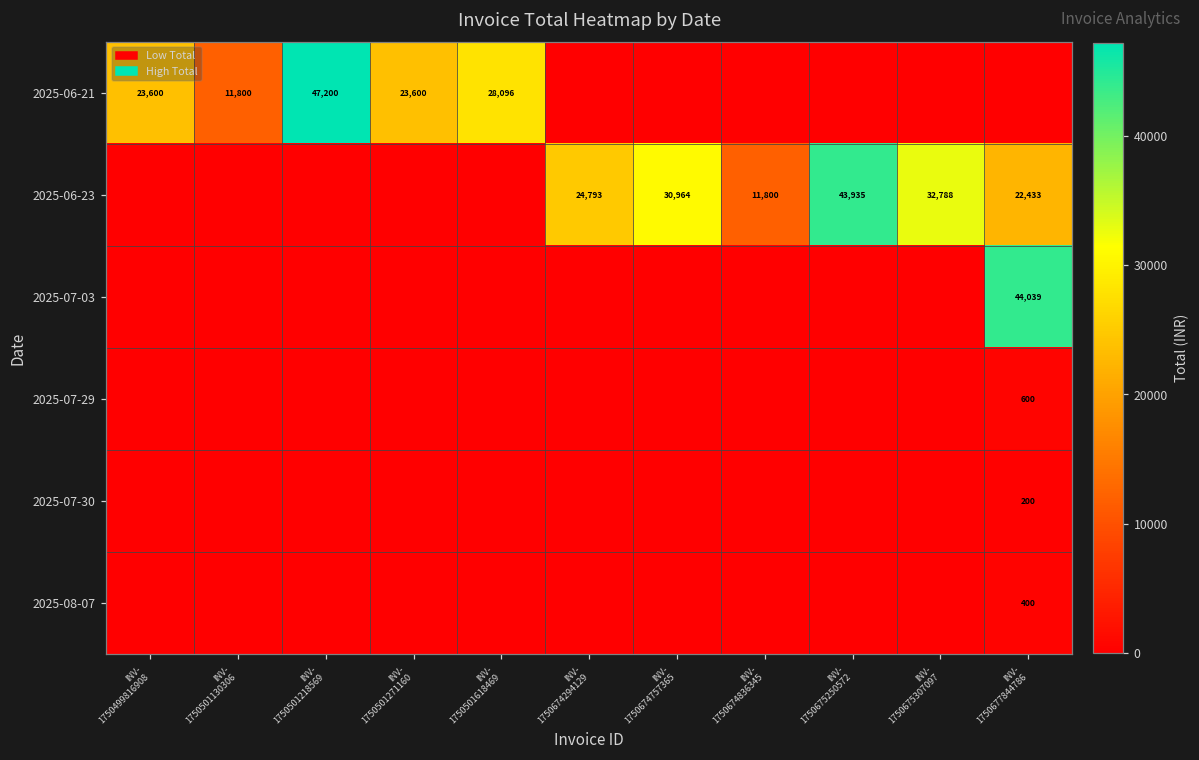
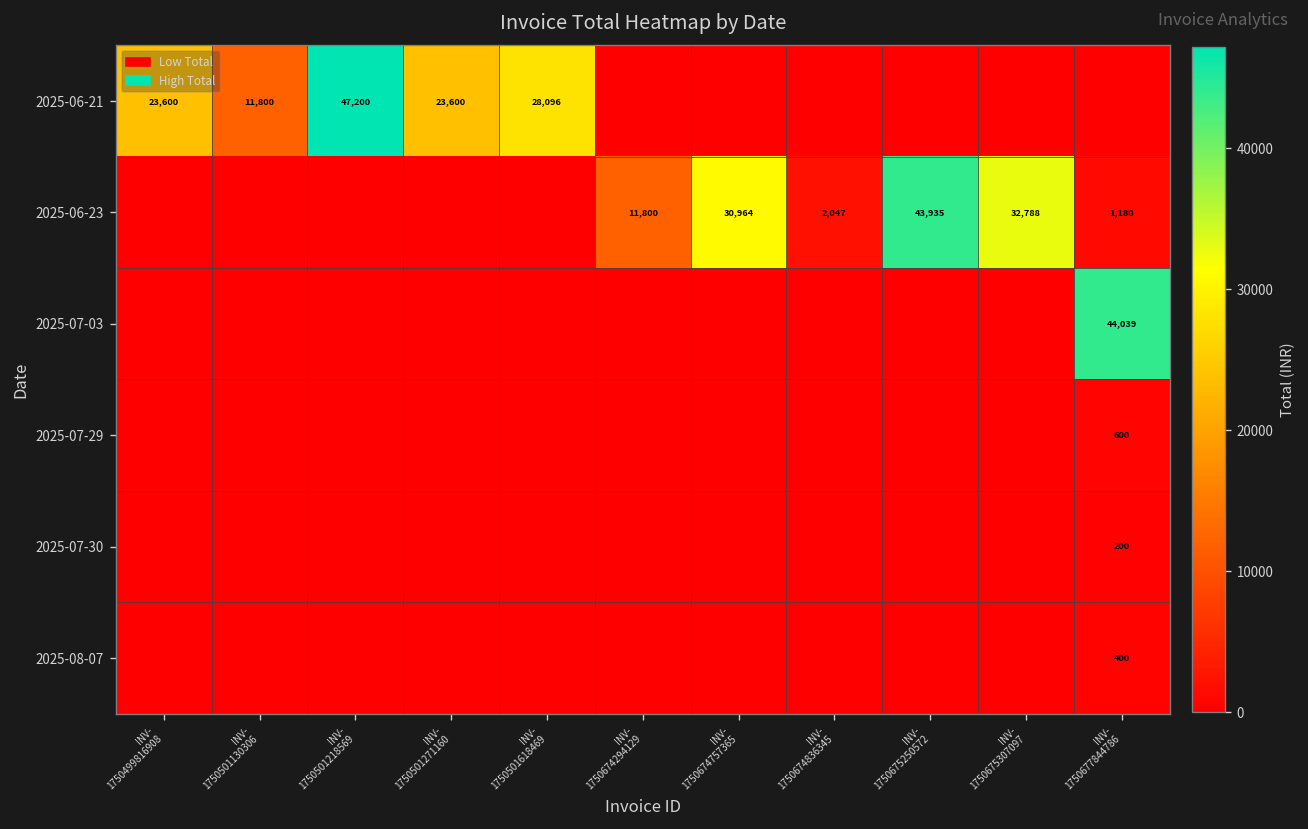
2025-06-23, INV- 1750674294129: 24,793 -> 11,800
2025-06-23, INV- 1750674836345: 11,800 -> 2,047
2025-06-23, INV- 1750677844786: 22,433 -> 1,180
